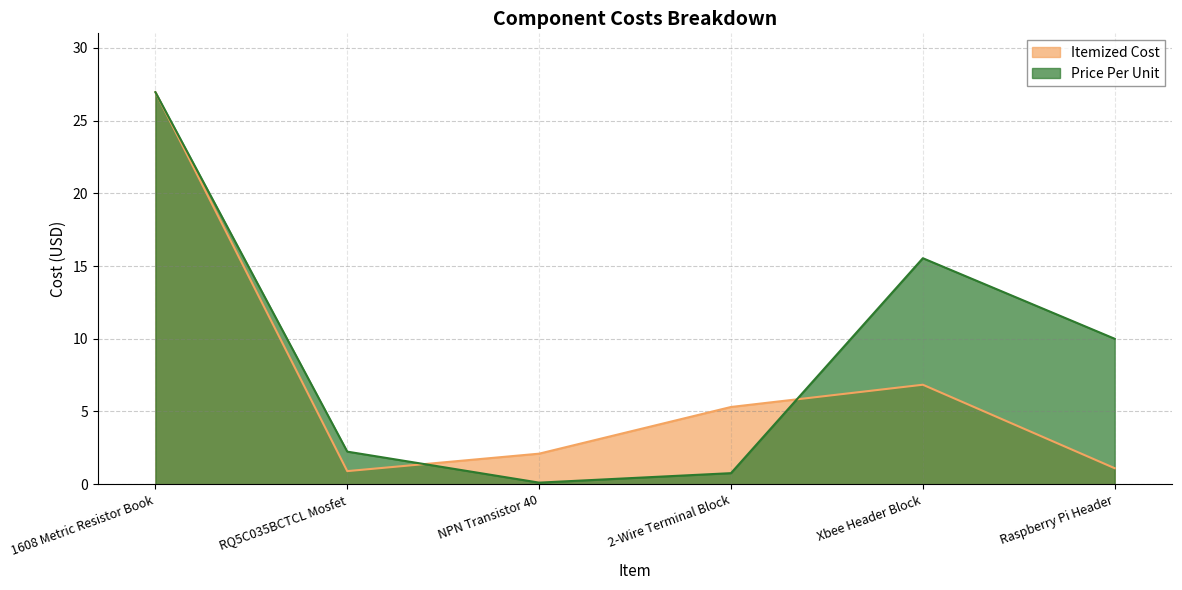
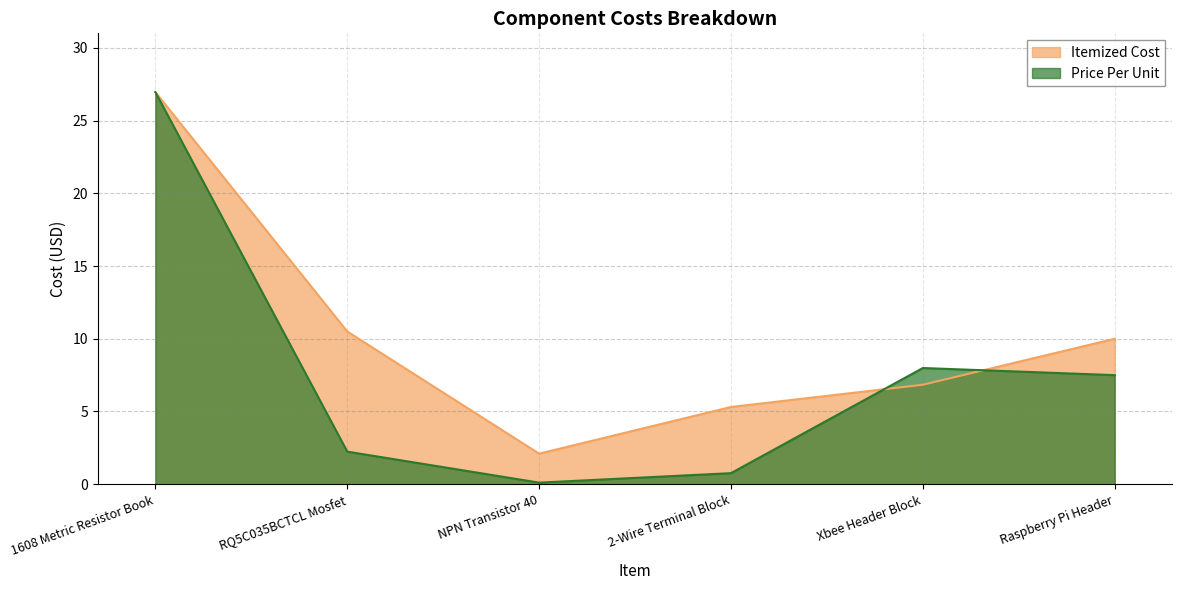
Itemized Cost, RQ5C035BCTCL Mosfet: 0.9 -> 10.5
Price Per Unit, Xbee Header Block: 15.5 -> 8.0
Itemized Cost, Raspberry Pi Header: 1.1 -> 10.0
Price Per Unit, Raspberry Pi Header: 10.0 -> 7.5
